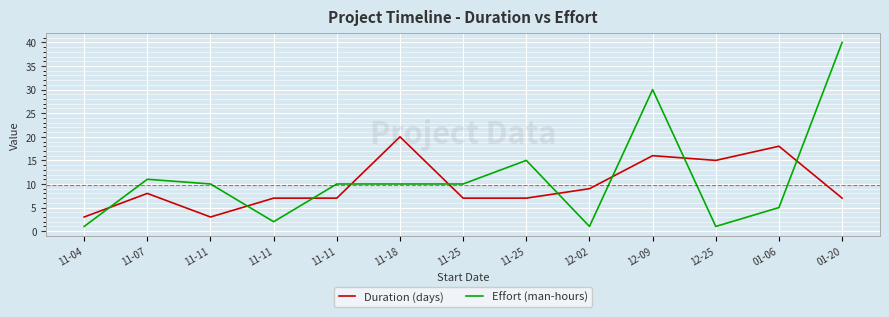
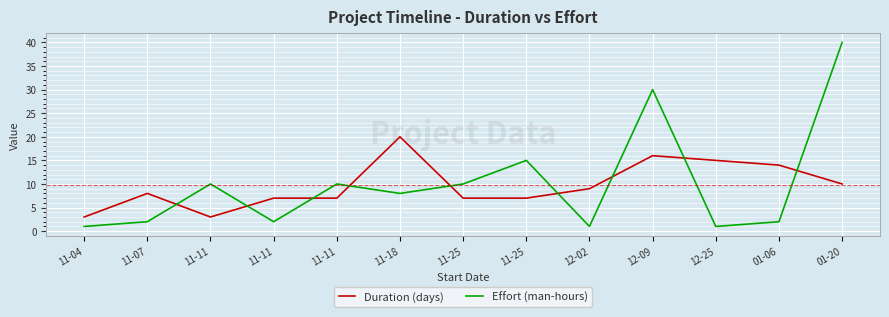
Effort (man-hours), 11-07: 11 -> 2
Effort (man-hours), 11-18: 10 -> 8
Duration (days), 01-06: 18 -> 14
Effort (man-hours), 01-06: 5 -> 2
Duration (days), 01-20: 7 -> 10
